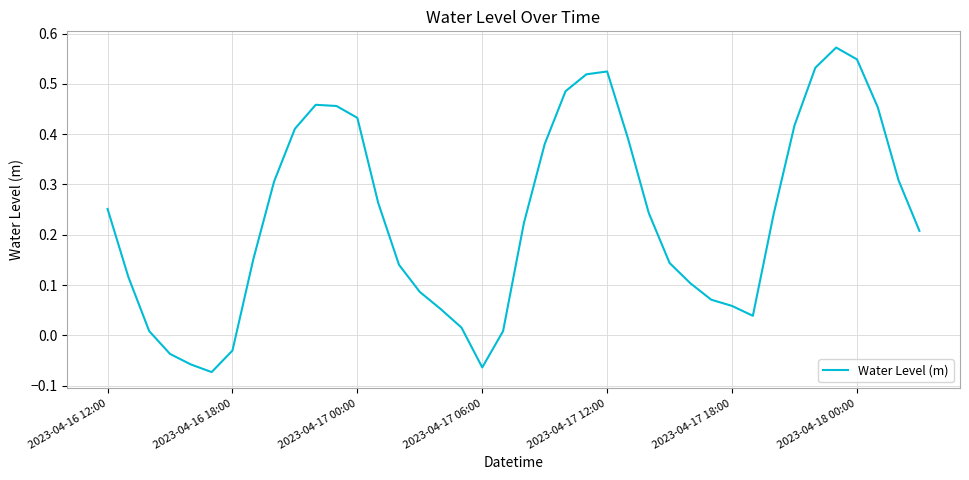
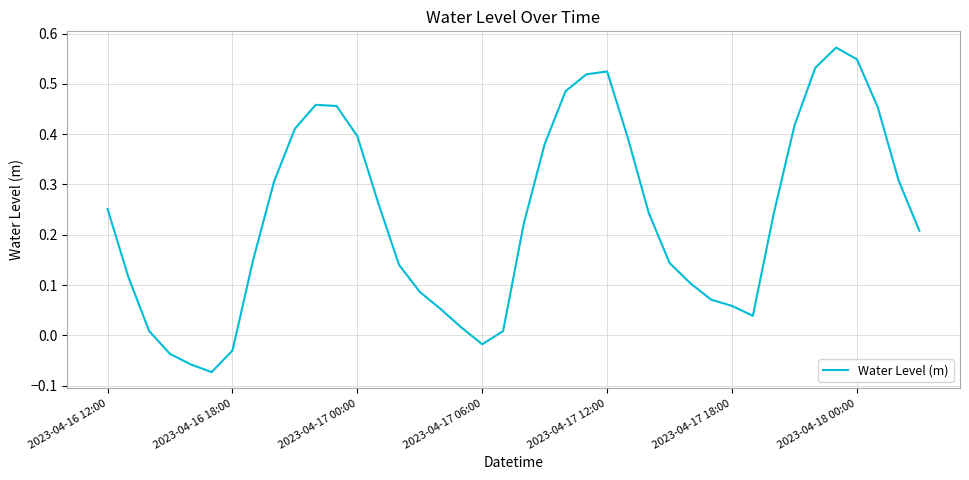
2023-04-17 00:00: 0.43 -> 0.40
2023-04-17 06:00: -0.06 -> -0.02
